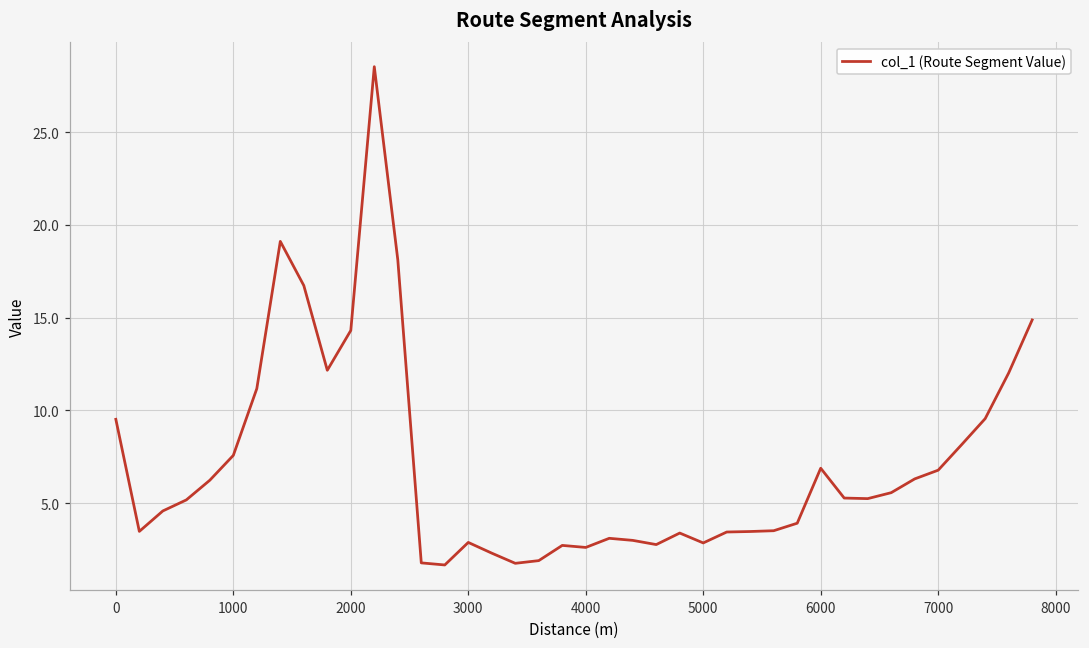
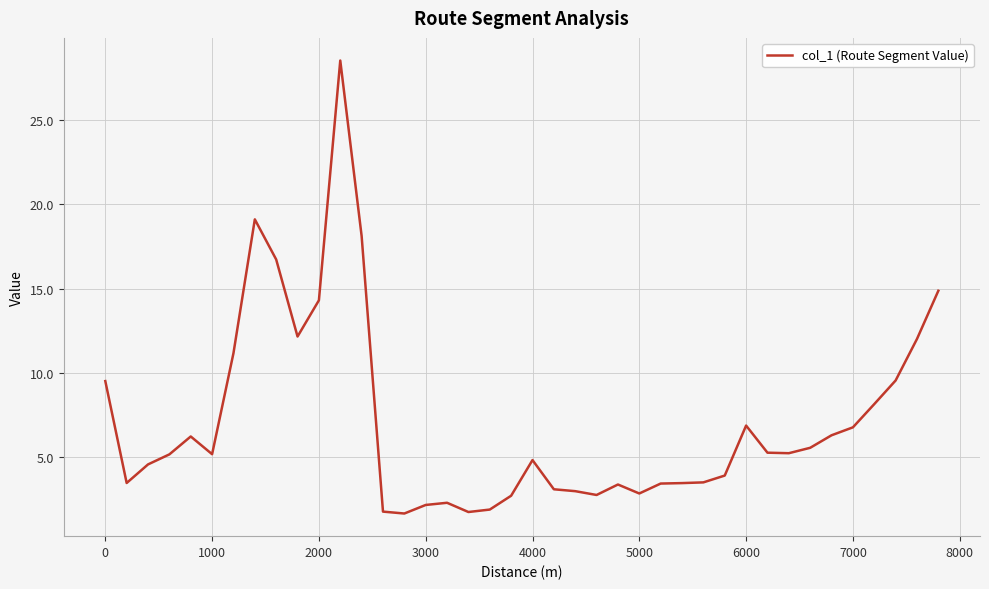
1000: 7.6 -> 5.2
3000: 2.9 -> 2.2
4000: 2.6 -> 4.8
